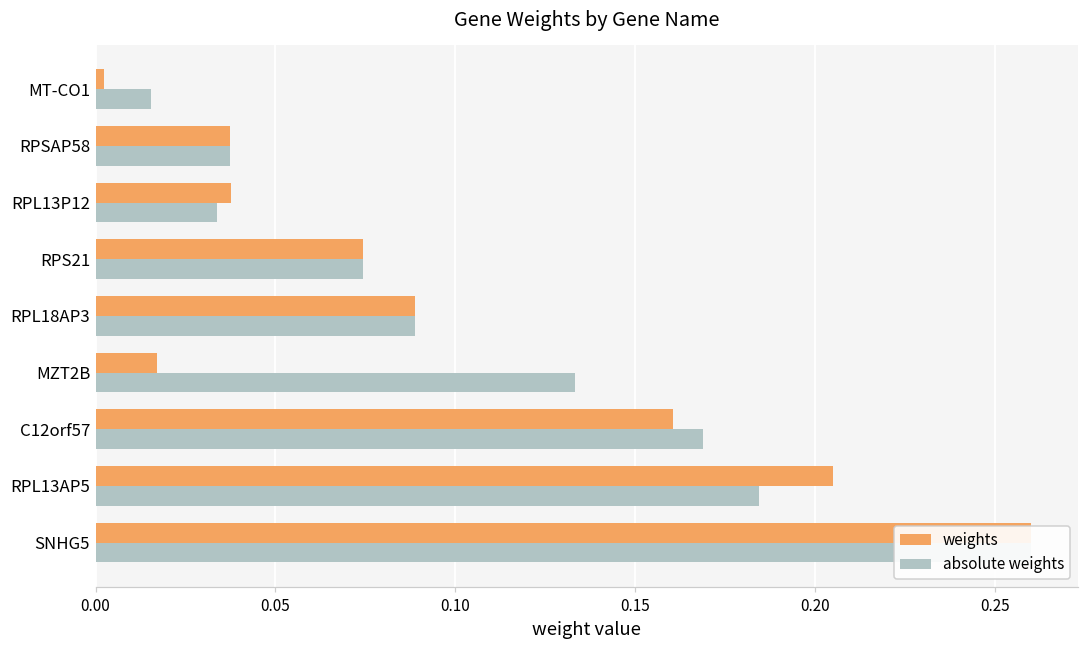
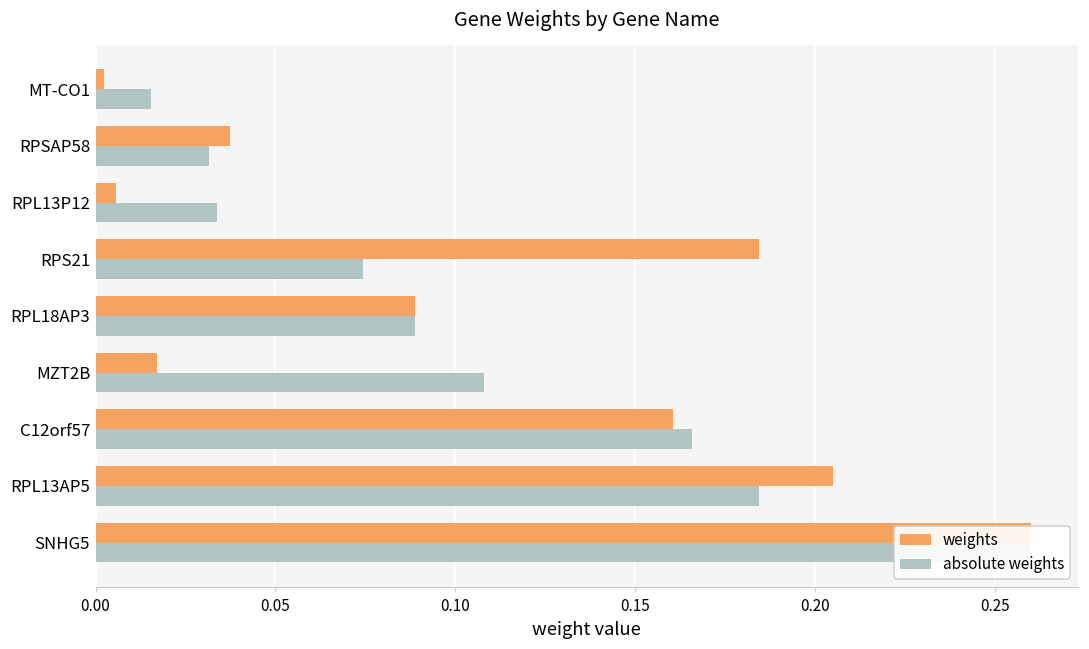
absolute weights, RPSAP58: 0.037 -> 0.031
weights, RPL13P12: 0.038 -> 0.006
weights, RPS21: 0.074 -> 0.185
absolute weights, MZT2B: 0.133 -> 0.108
absolute weights, C12orf57: 0.169 -> 0.166
